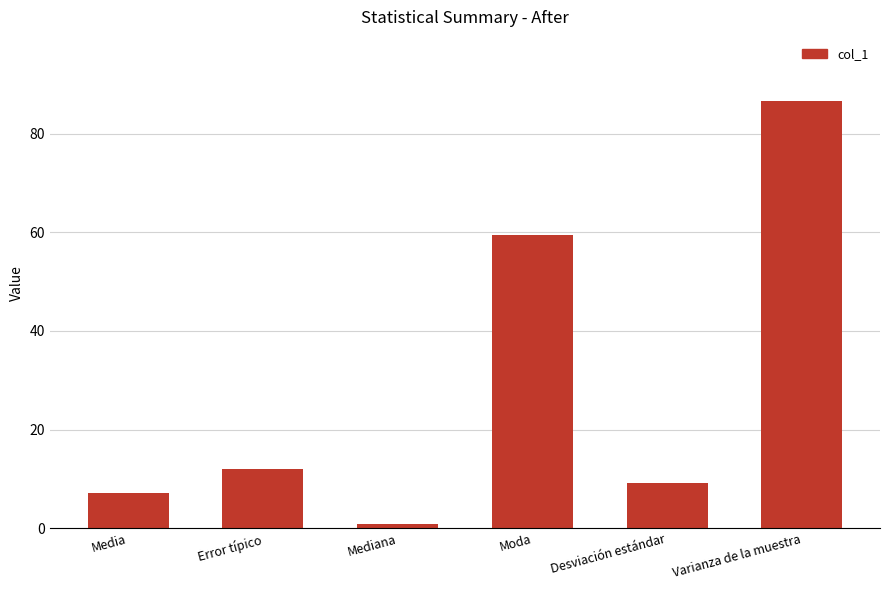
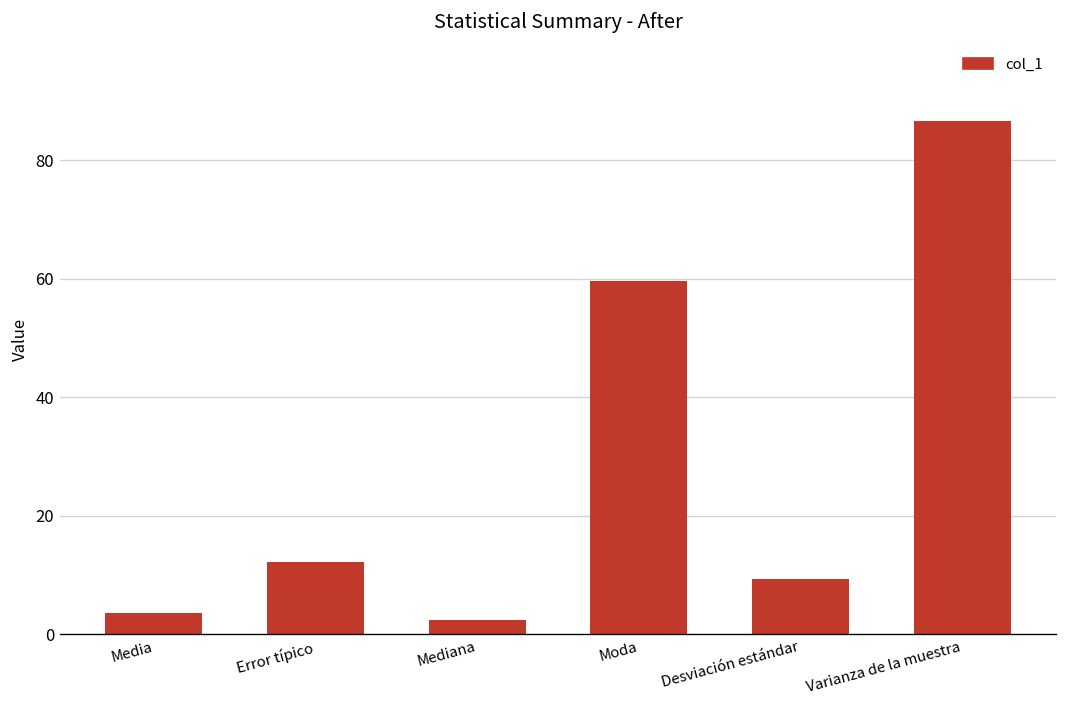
Media: 7 -> 3
Mediana: 1 -> 2
